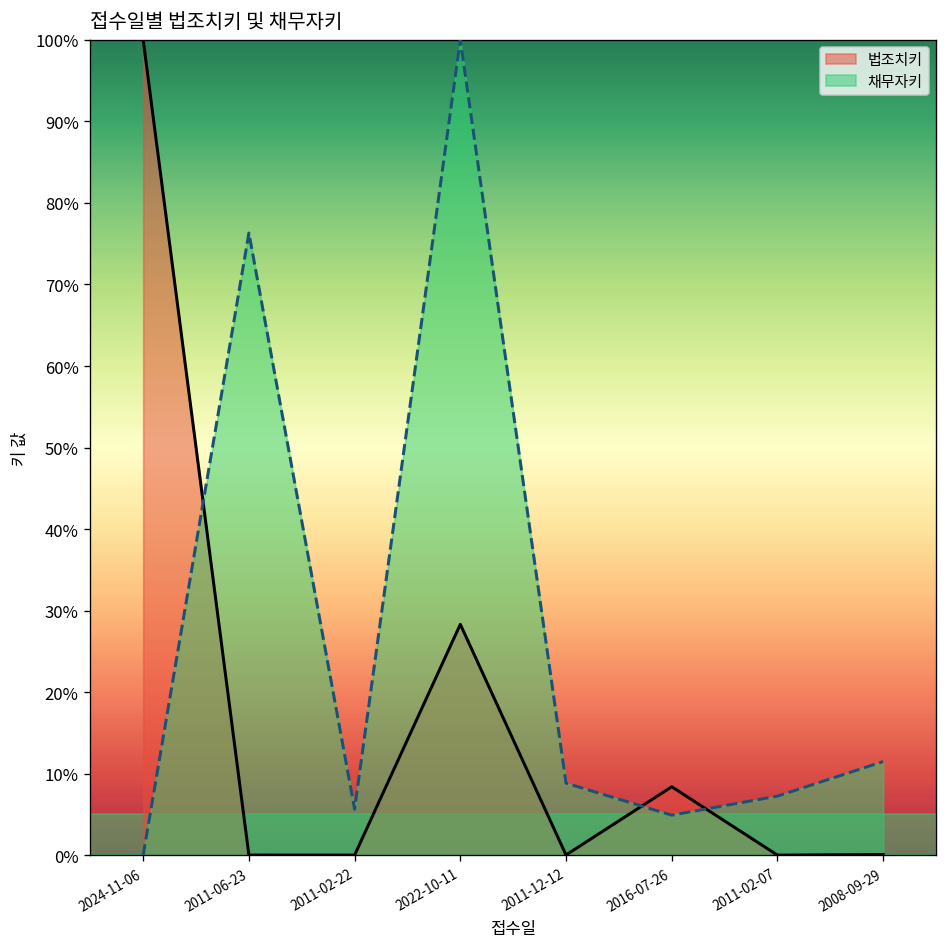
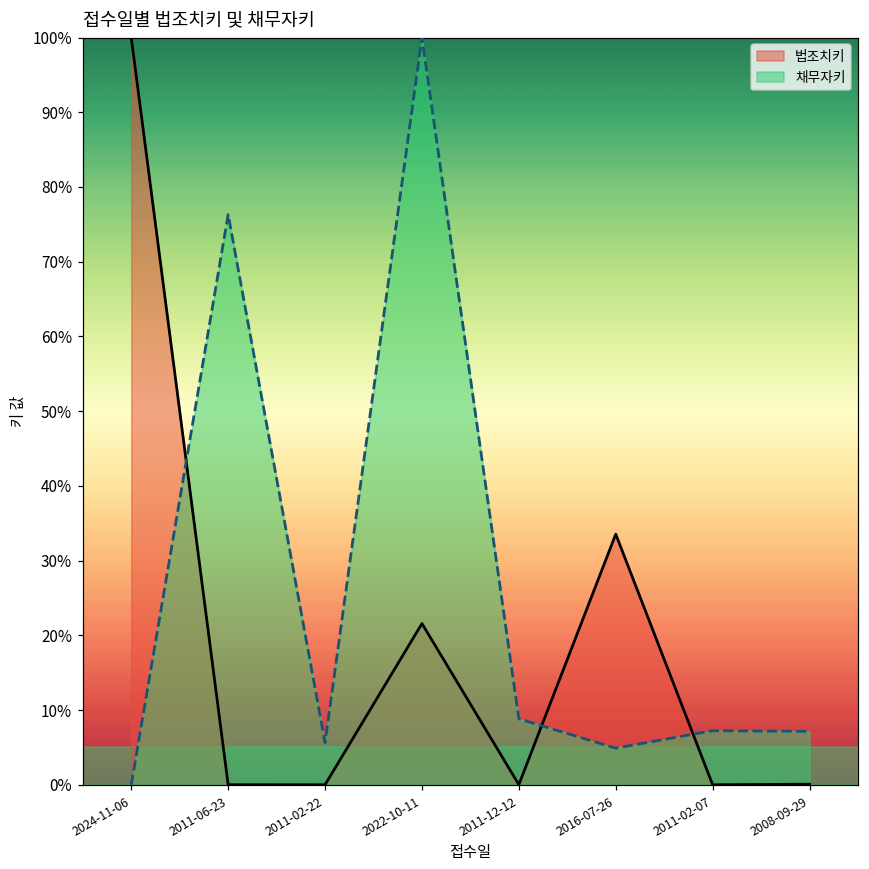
법조치키, 2022-10-11: 28% -> 22%
법조치키, 2016-07-26: 8% -> 34%
채무자키, 2008-09-29: 11% -> 7%
